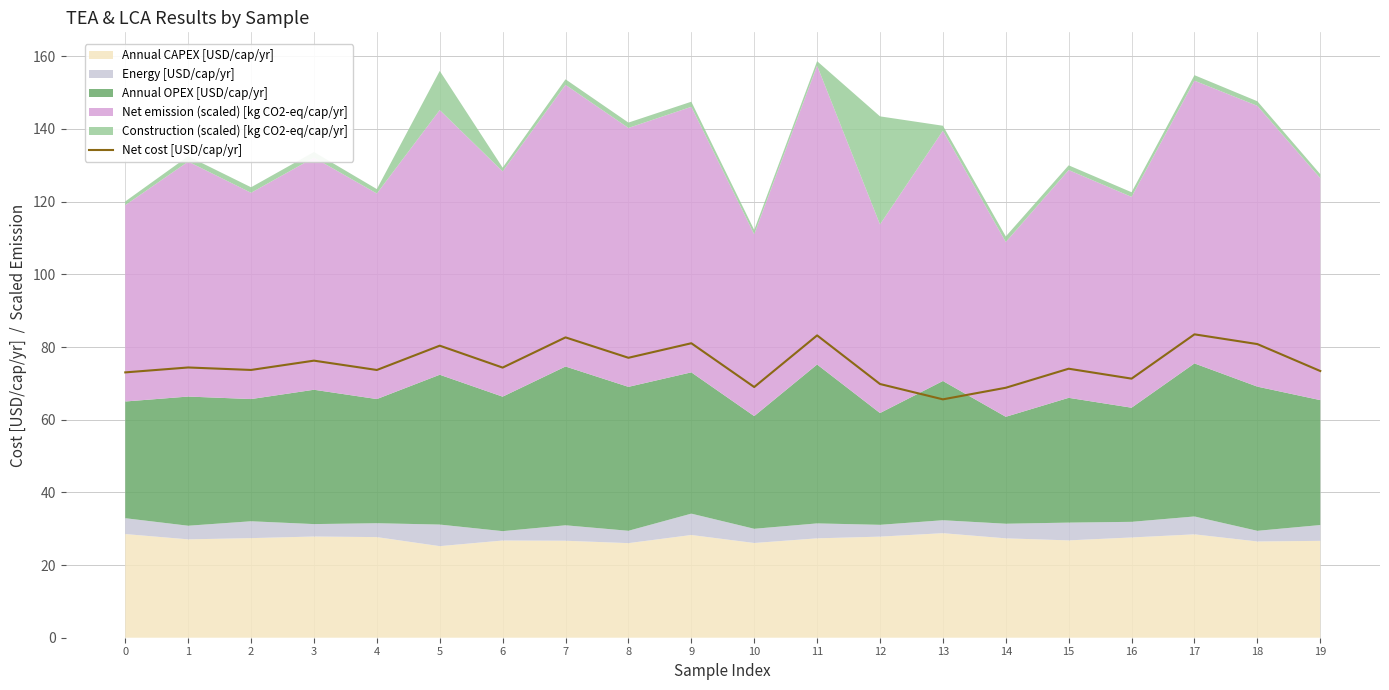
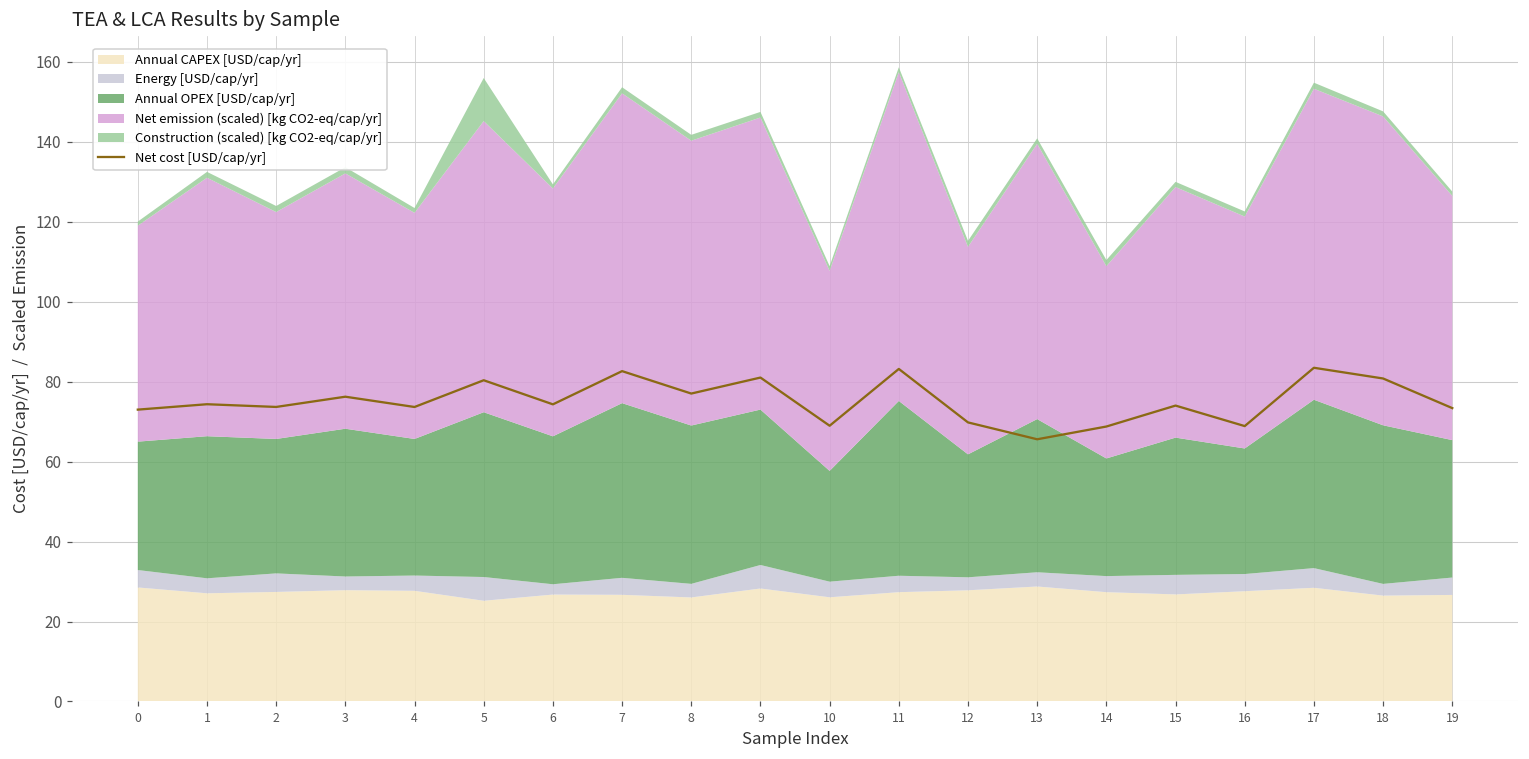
Annual OPEX [USD/cap/yr], 10: 31 -> 28
Construction (scaled) [kg CO2-eq/cap/yr], 12: 30 -> 2
Net cost [USD/cap/yr], 16: 71 -> 69
